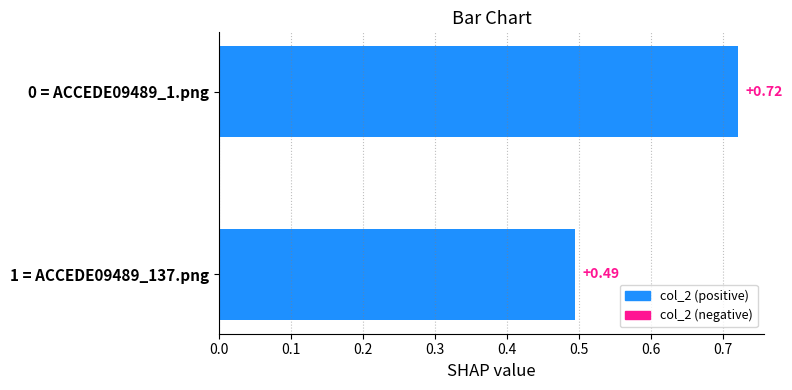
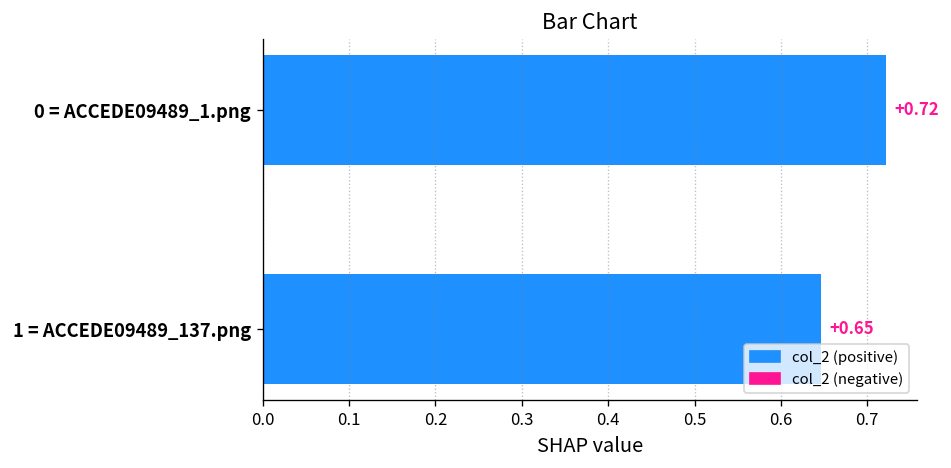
1 = ACCEDE09489_137.png: +0.49 -> +0.65
